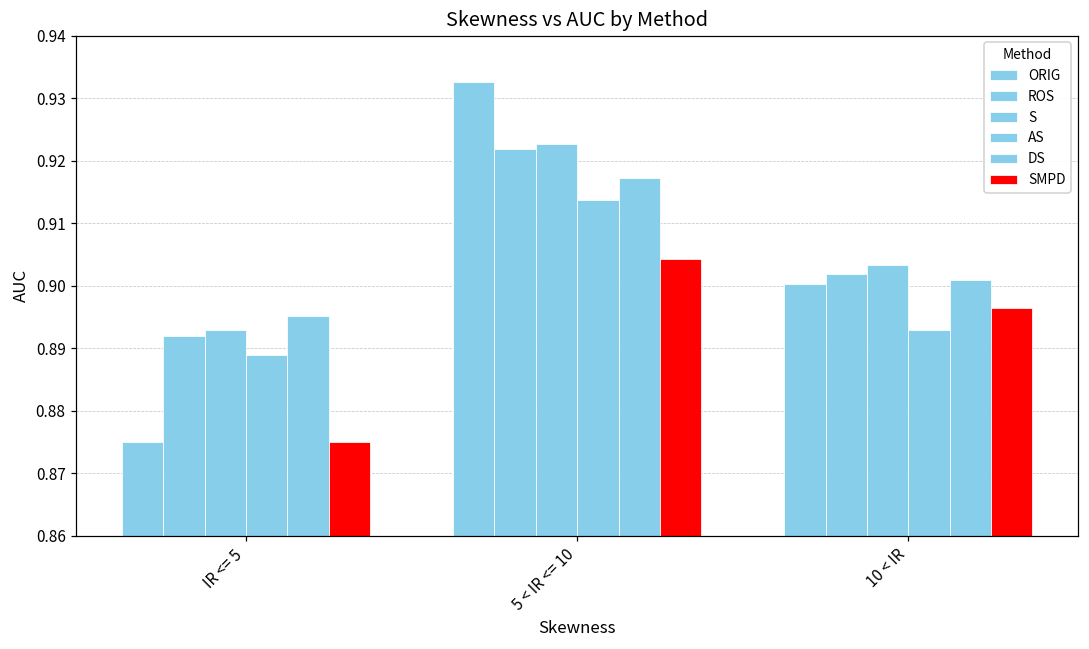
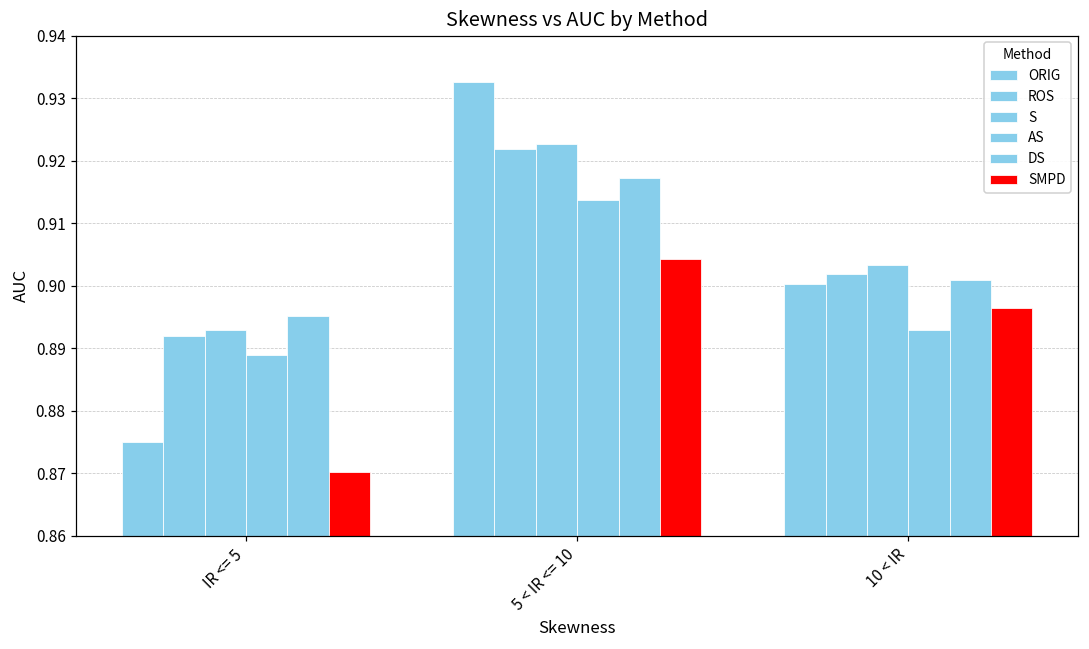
SMPD, IR <= 5: 0.875 -> 0.870
